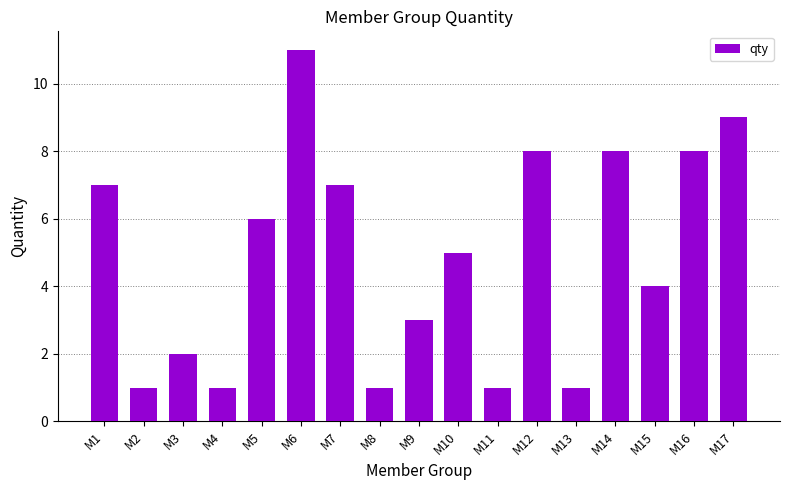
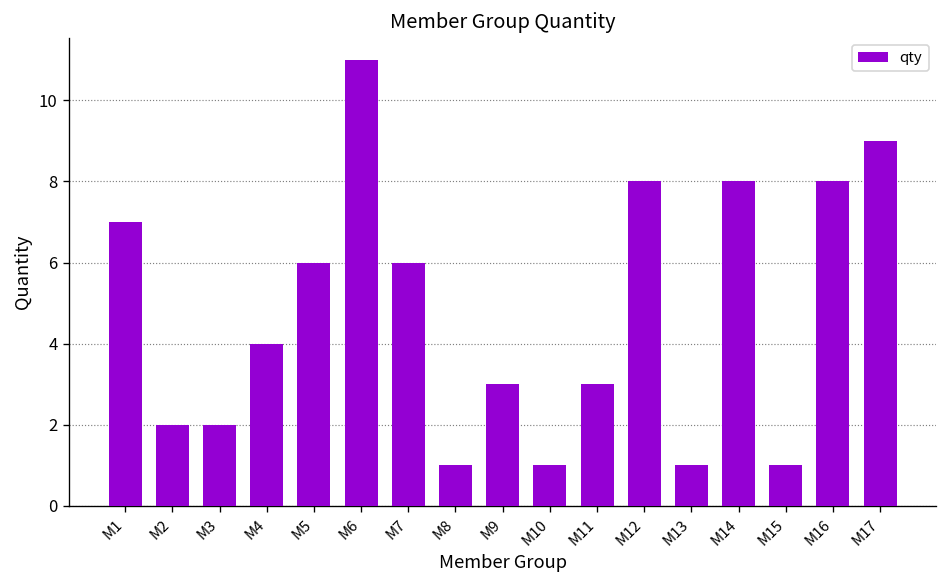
M2: 1 -> 2
M4: 1 -> 4
M7: 7 -> 6
M10: 5 -> 1
M11: 1 -> 3
M15: 4 -> 1
